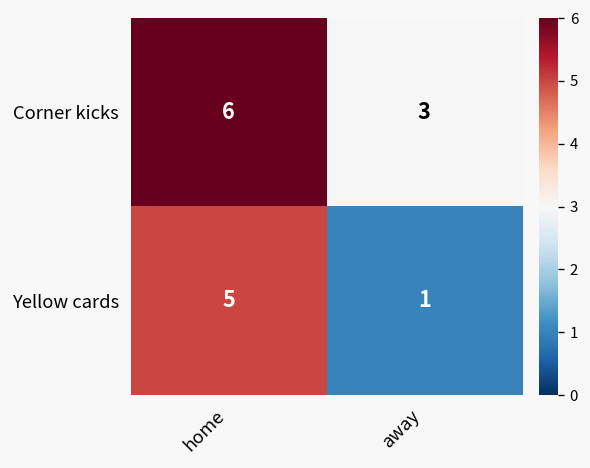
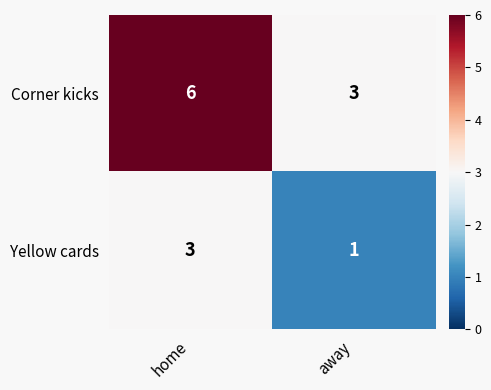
Yellow cards, home: 5 -> 3
